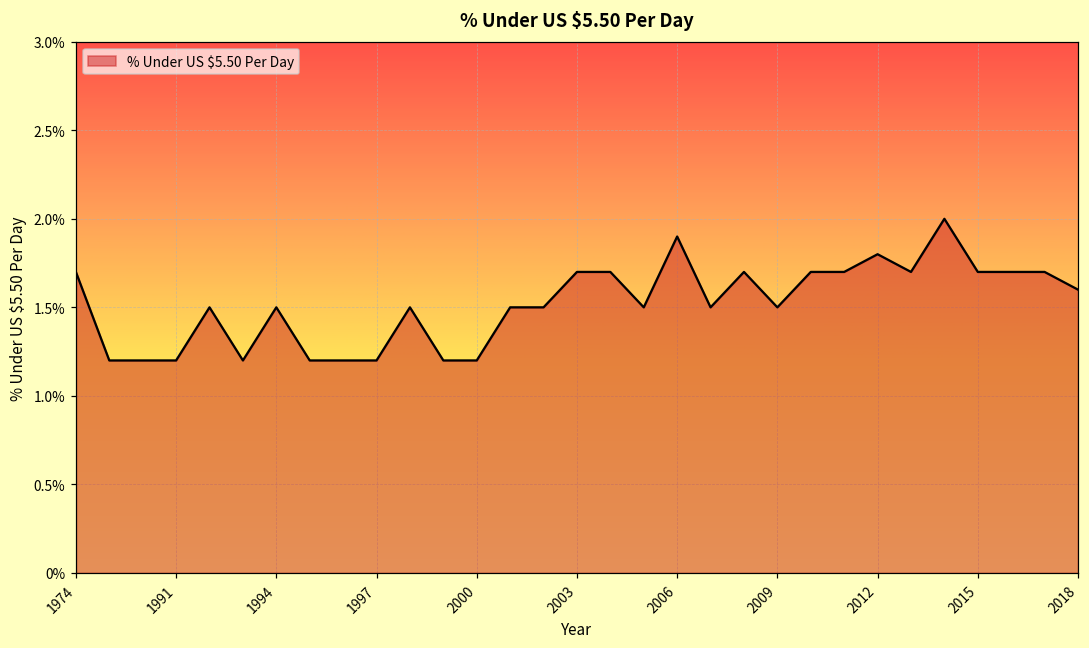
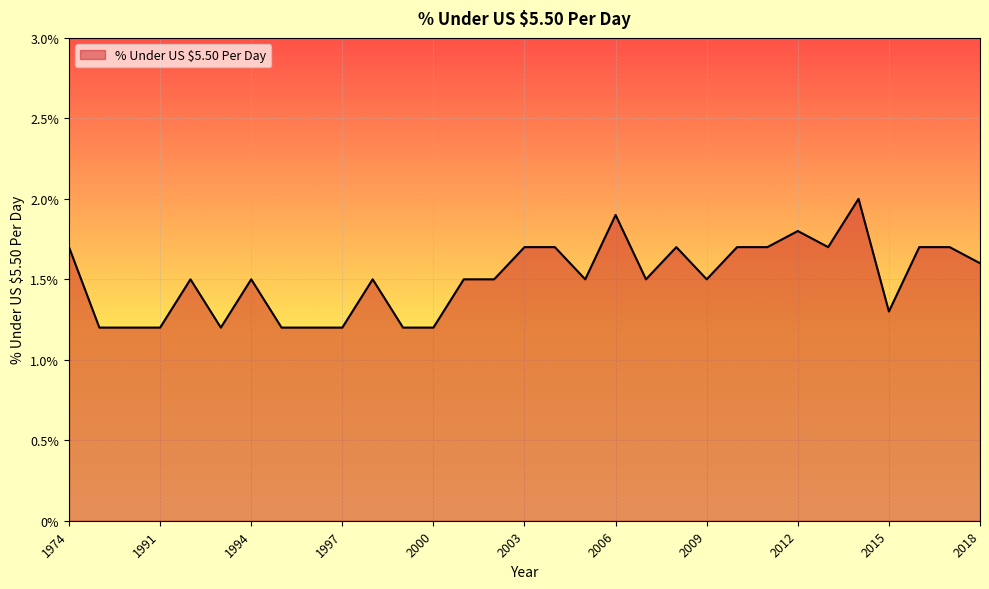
2015: 1.7% -> 1.3%
